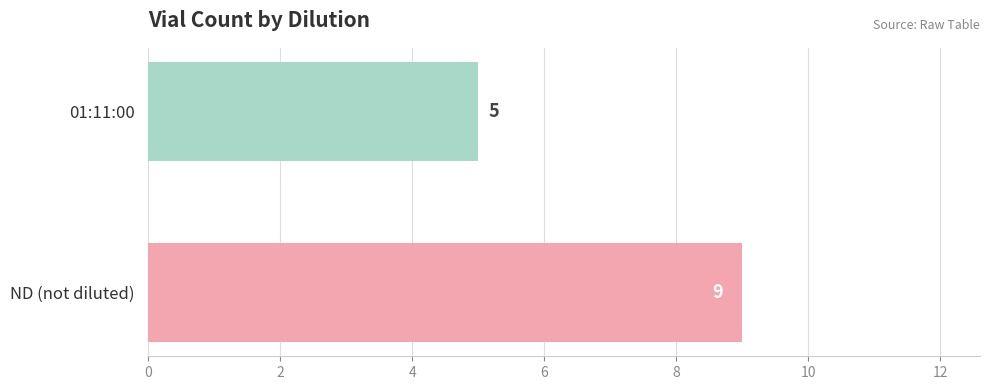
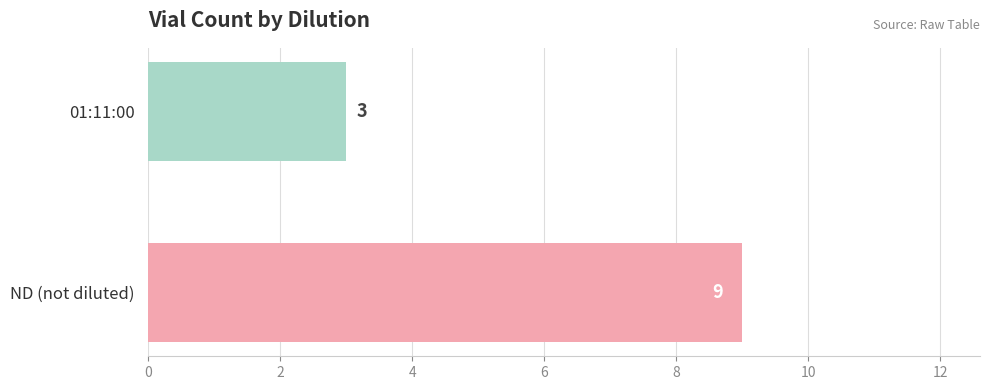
01:11:00: 5 -> 3
